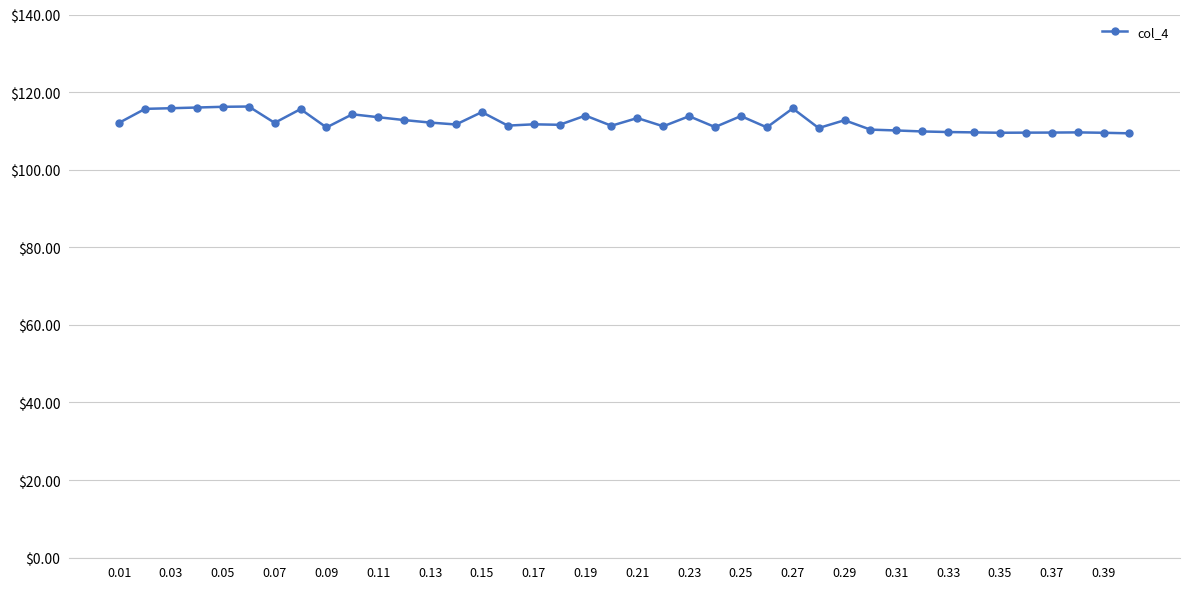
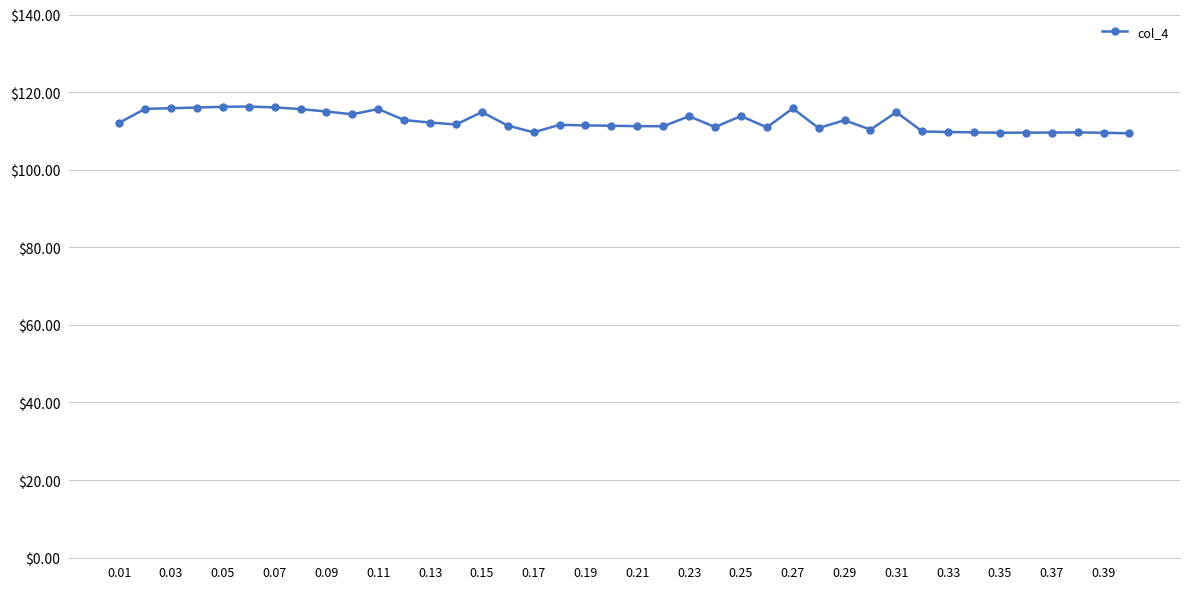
0.07: $112 -> $116
0.09: $111 -> $115
0.11: $114 -> $116
0.17: $112 -> $110
0.19: $114 -> $111
0.21: $113 -> $111
0.31: $110 -> $115
